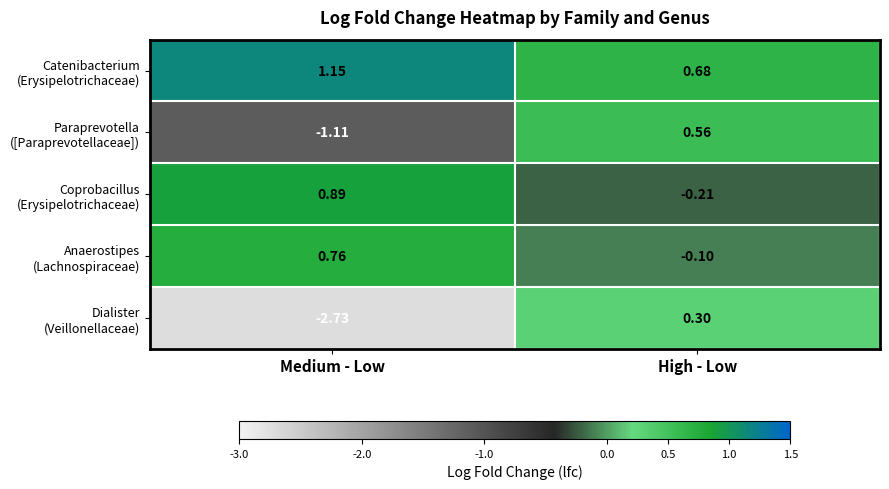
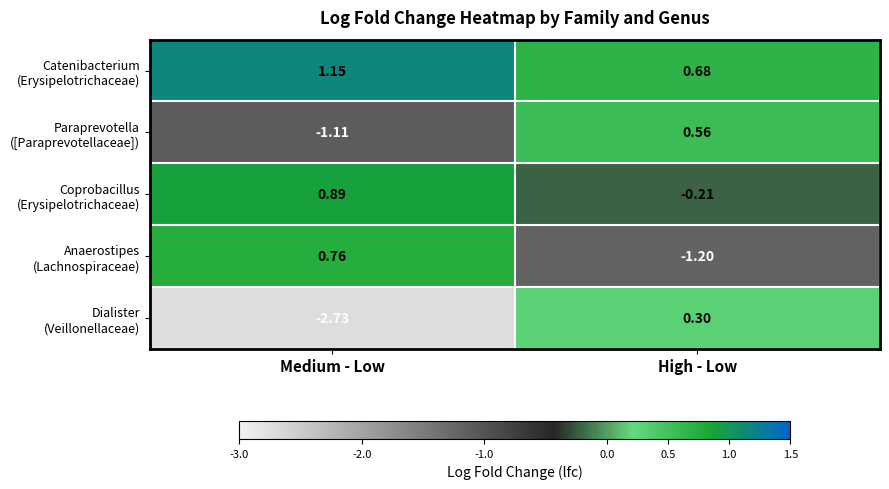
Anaerostipes (Lachnospiraceae), High - Low: -0.10 -> -1.20
